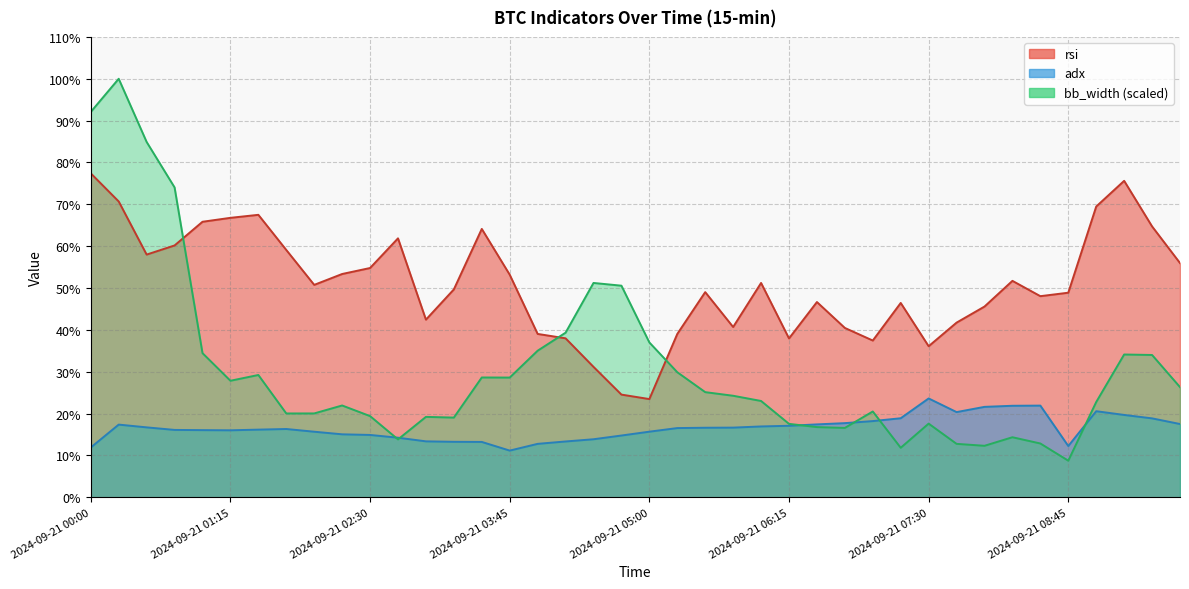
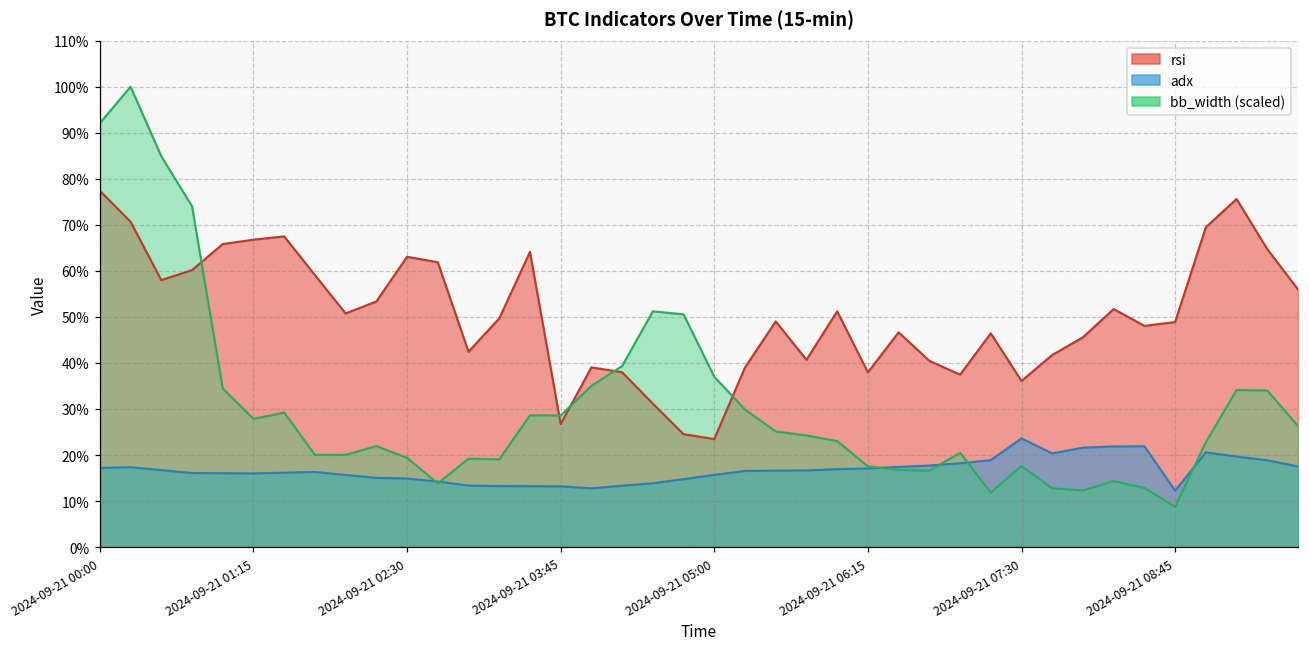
adx, 2024-09-21 00:00: 12% -> 17%
rsi, 2024-09-21 02:30: 55% -> 63%
rsi, 2024-09-21 03:45: 53% -> 27%
adx, 2024-09-21 03:45: 11% -> 13%
